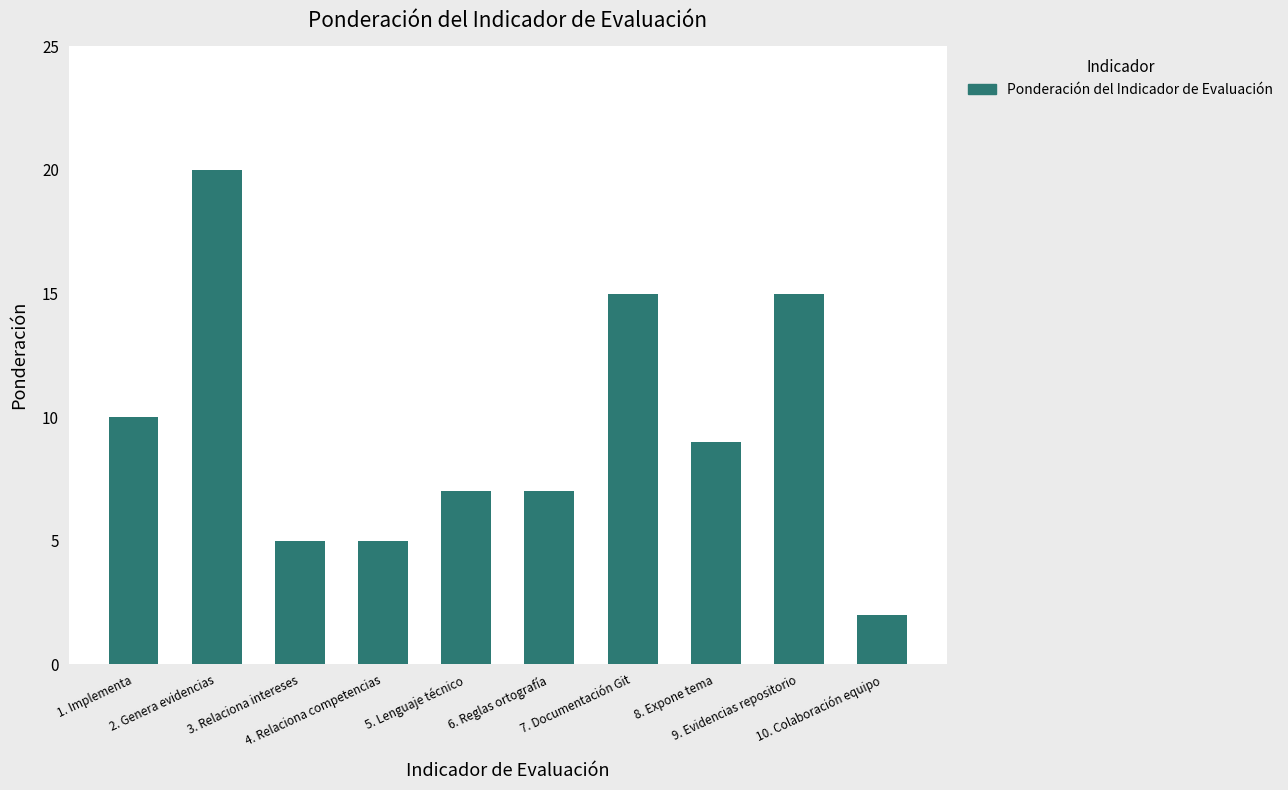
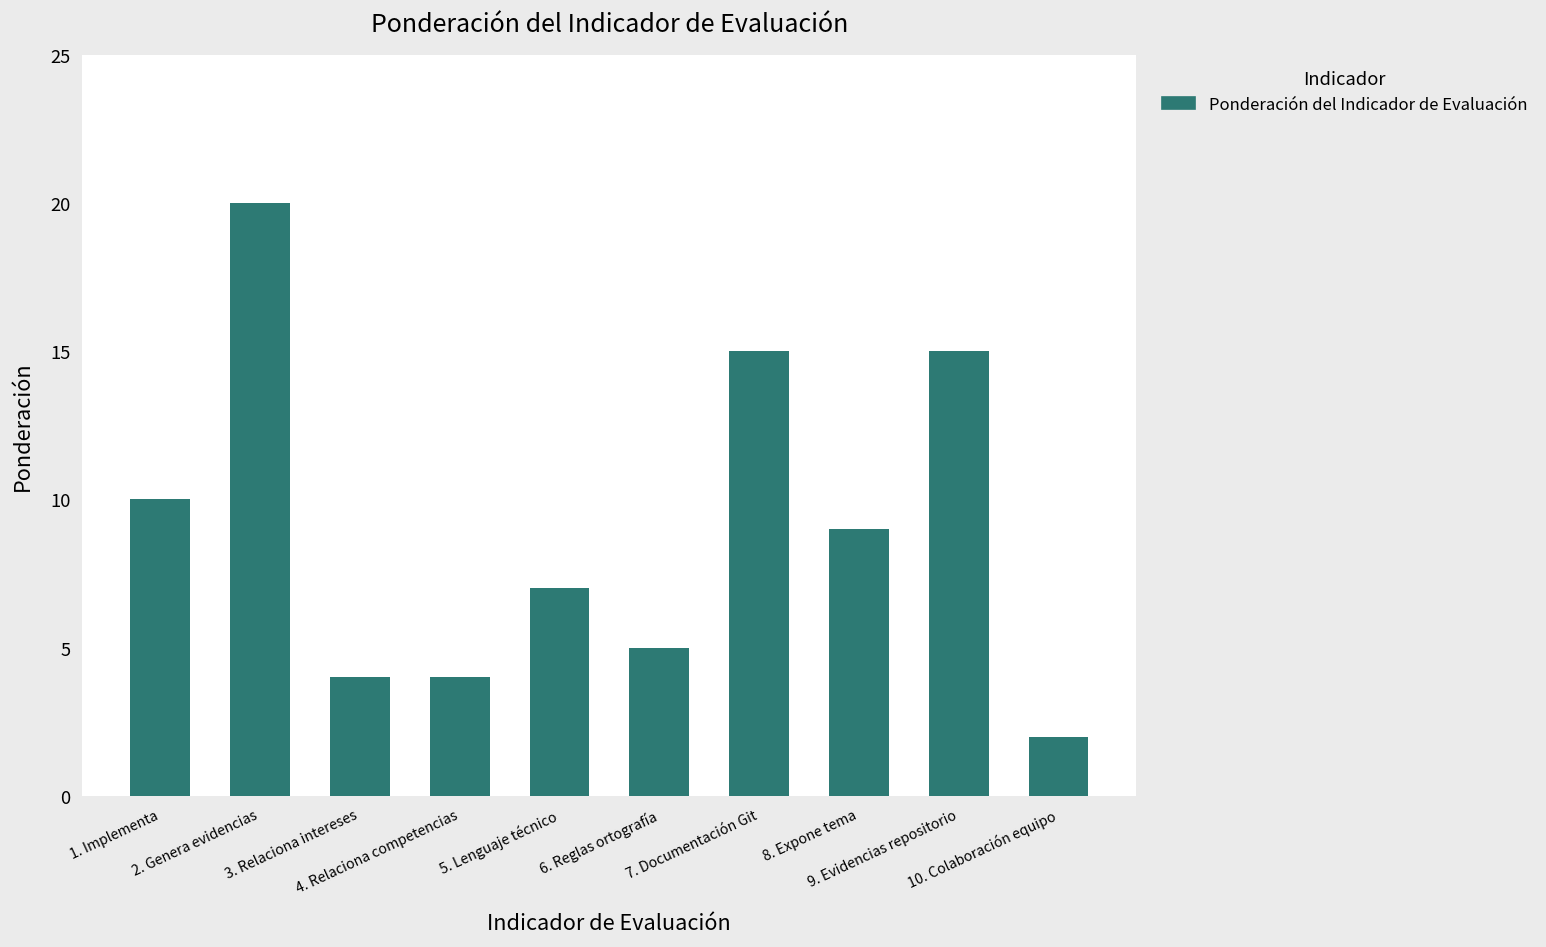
3. Relaciona intereses: 5 -> 4
4. Relaciona competencias: 5 -> 4
6. Reglas ortografía: 7 -> 5
